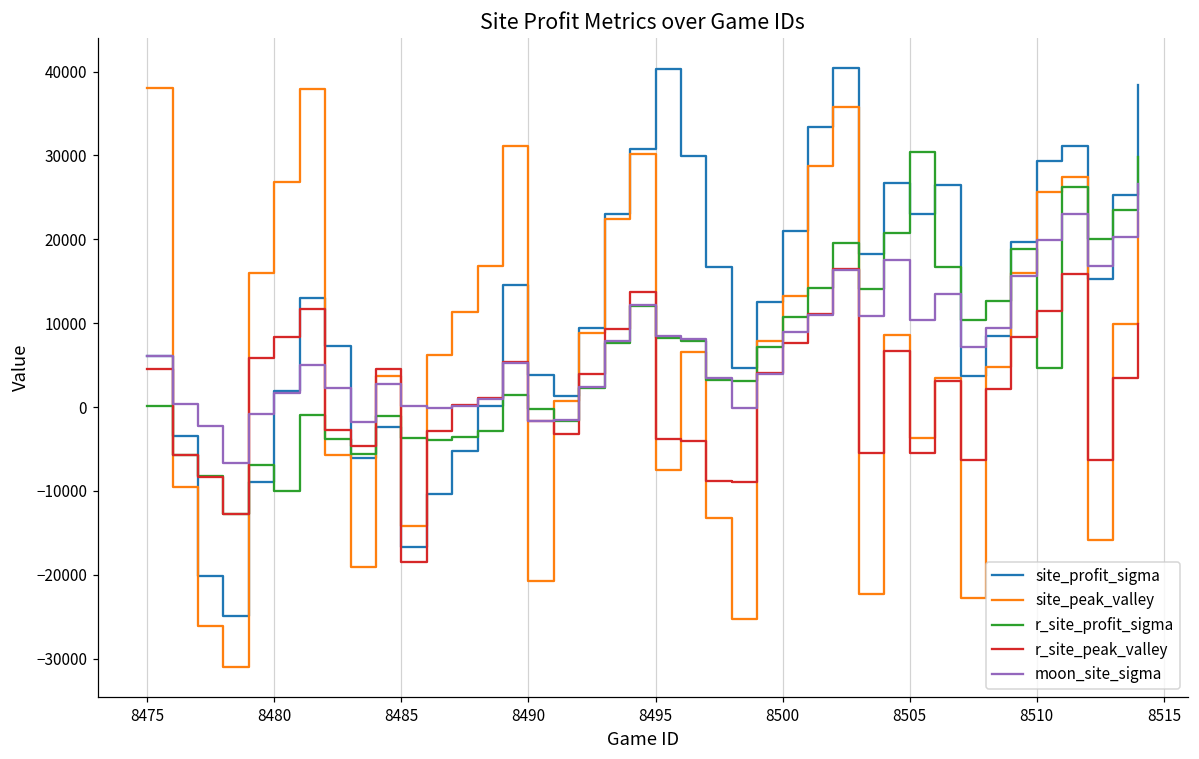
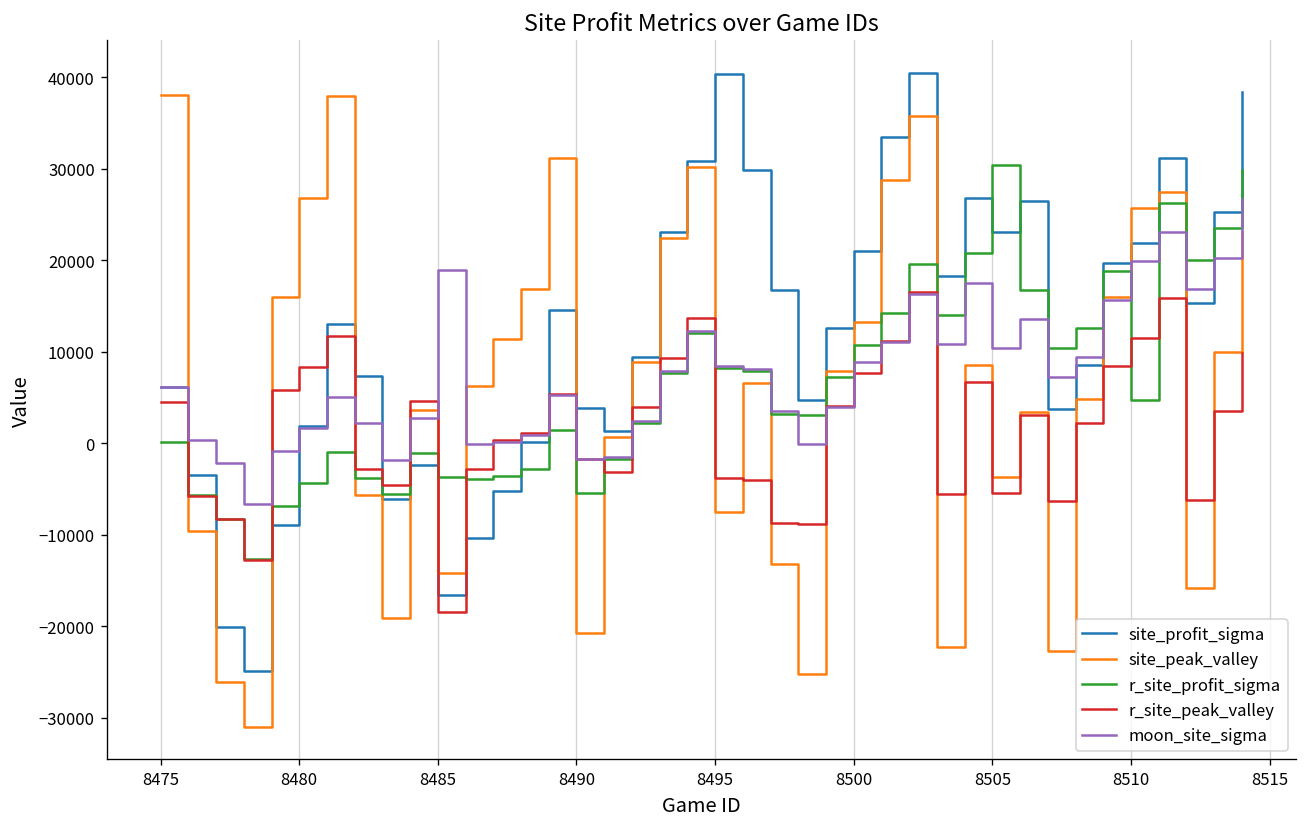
r_site_profit_sigma, 8480: -10000 -> -4000
moon_site_sigma, 8485: 0 -> 19000
r_site_profit_sigma, 8490: 0 -> -5000
site_profit_sigma, 8510: 29000 -> 22000
